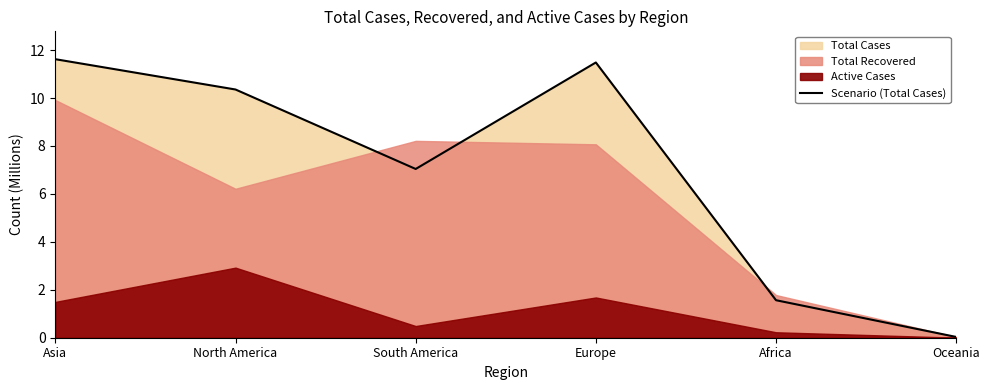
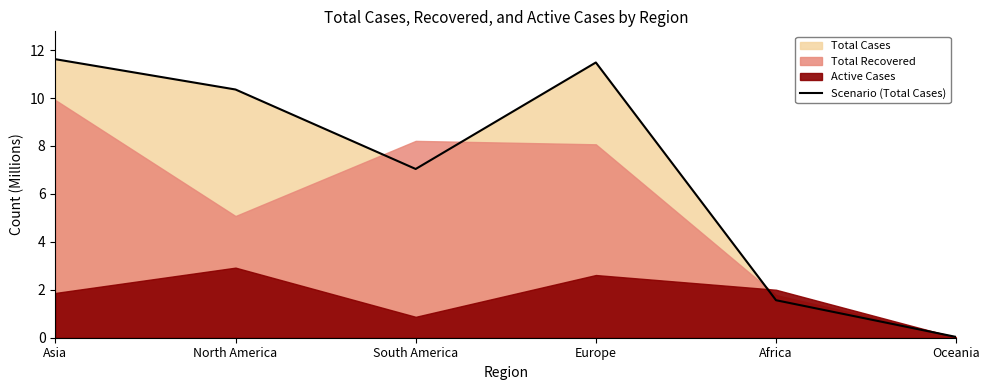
Active Cases, Asia: 1.5 -> 1.9
Total Recovered, North America: 6.2 -> 5.1
Active Cases, South America: 0.5 -> 0.9
Active Cases, Europe: 1.7 -> 2.6
Active Cases, Africa: 0.2 -> 2.0
